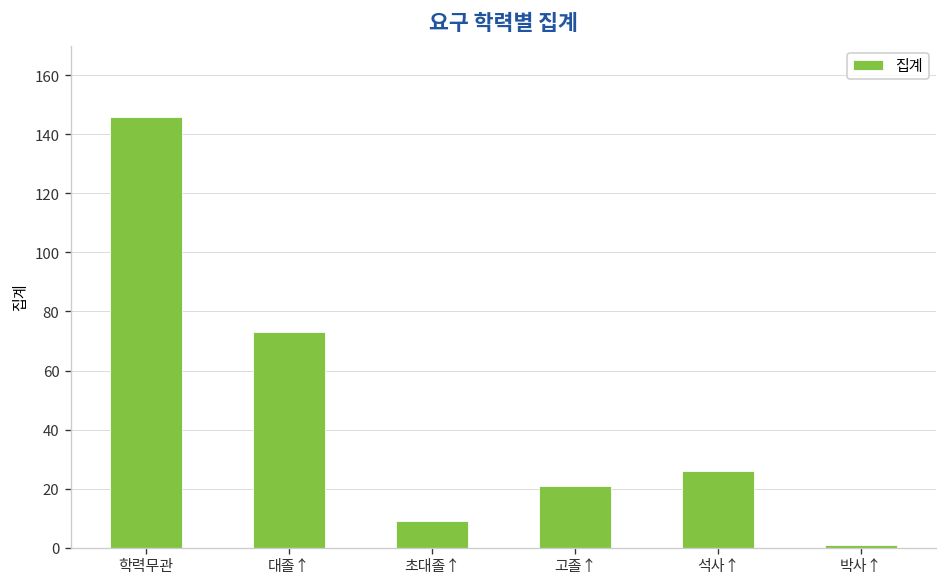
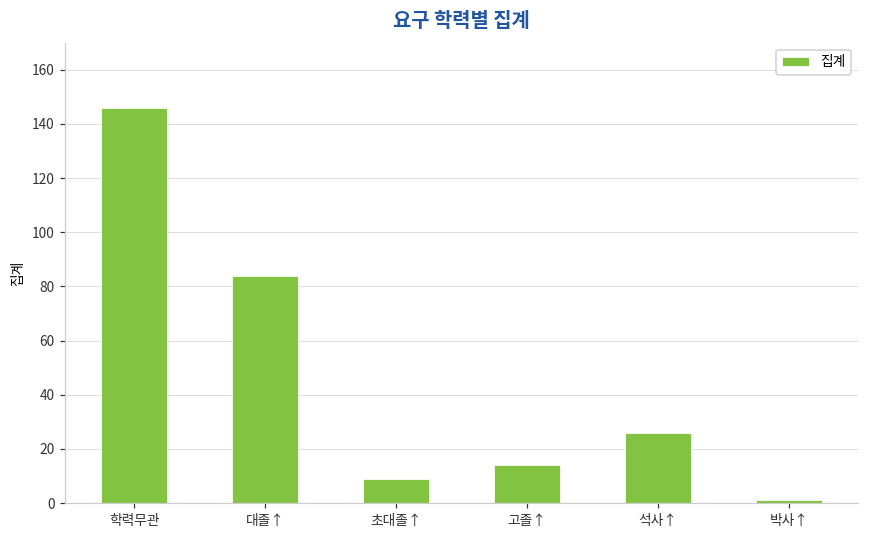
대졸↑: 73 -> 84
고졸↑: 21 -> 14
